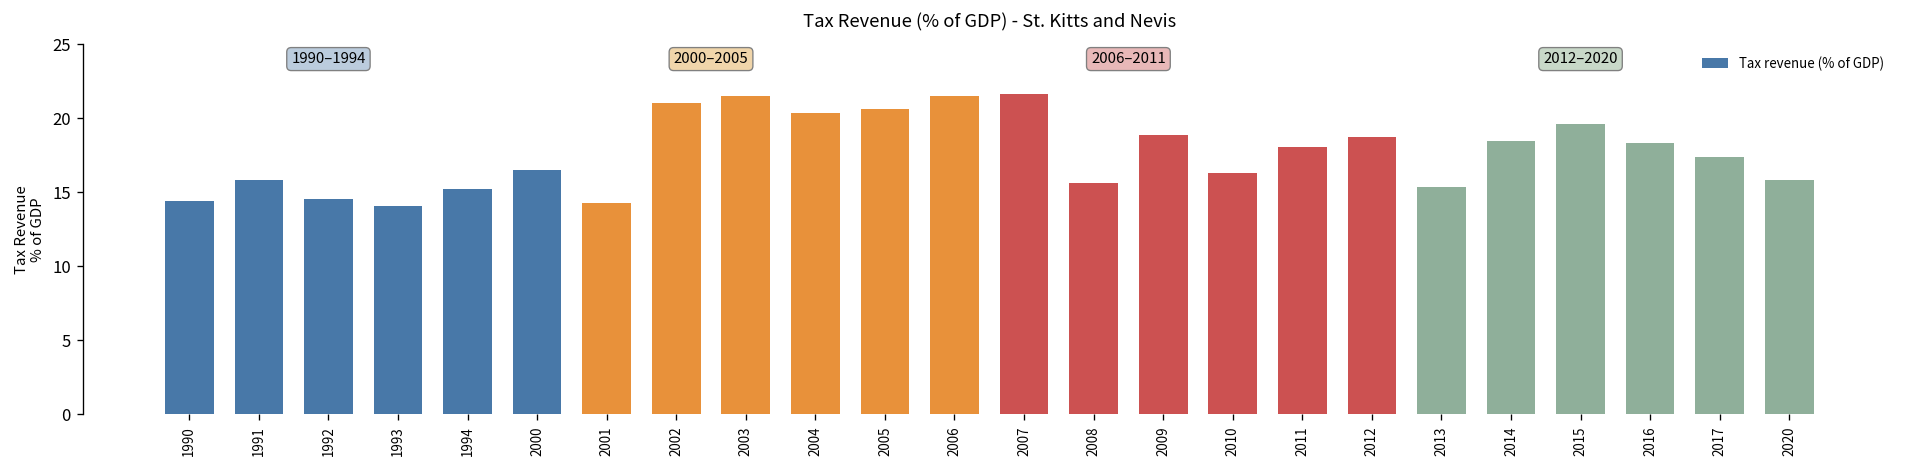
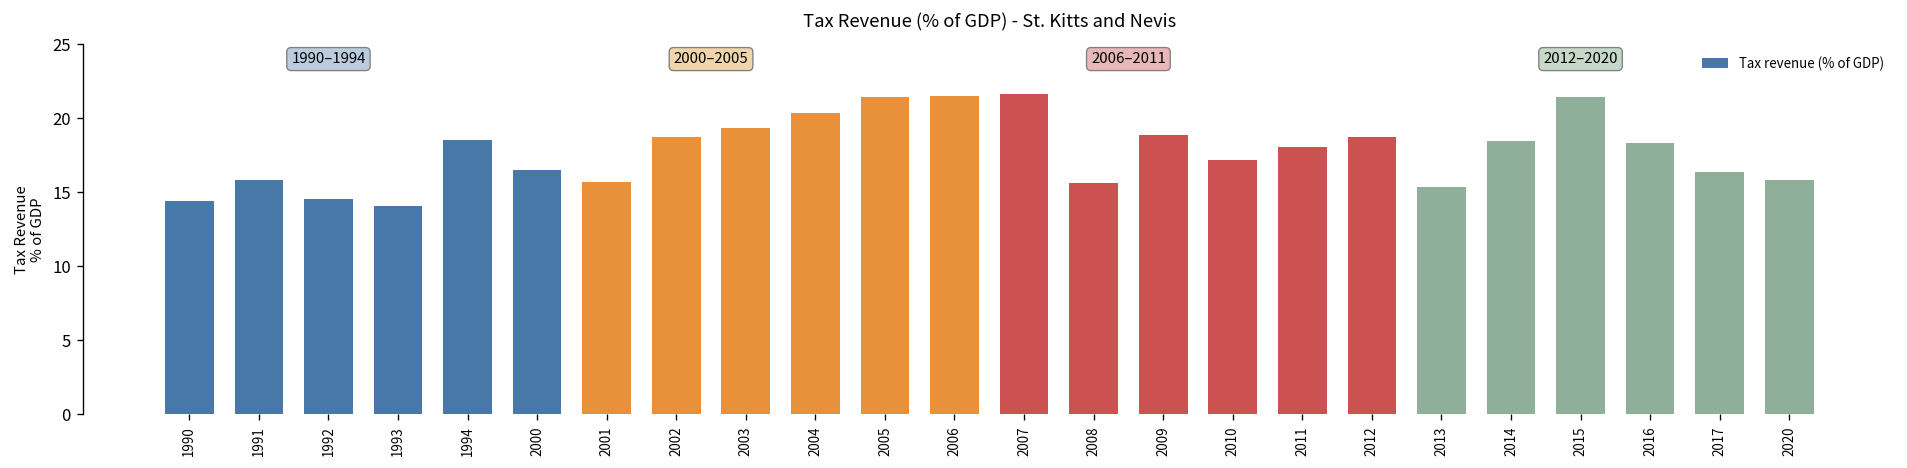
1994: 15.2 -> 18.5
2001: 14.3 -> 15.7
2002: 21.0 -> 18.7
2003: 21.5 -> 19.3
2005: 20.7 -> 21.5
2010: 16.3 -> 17.2
2015: 19.6 -> 21.4
2017: 17.4 -> 16.4
